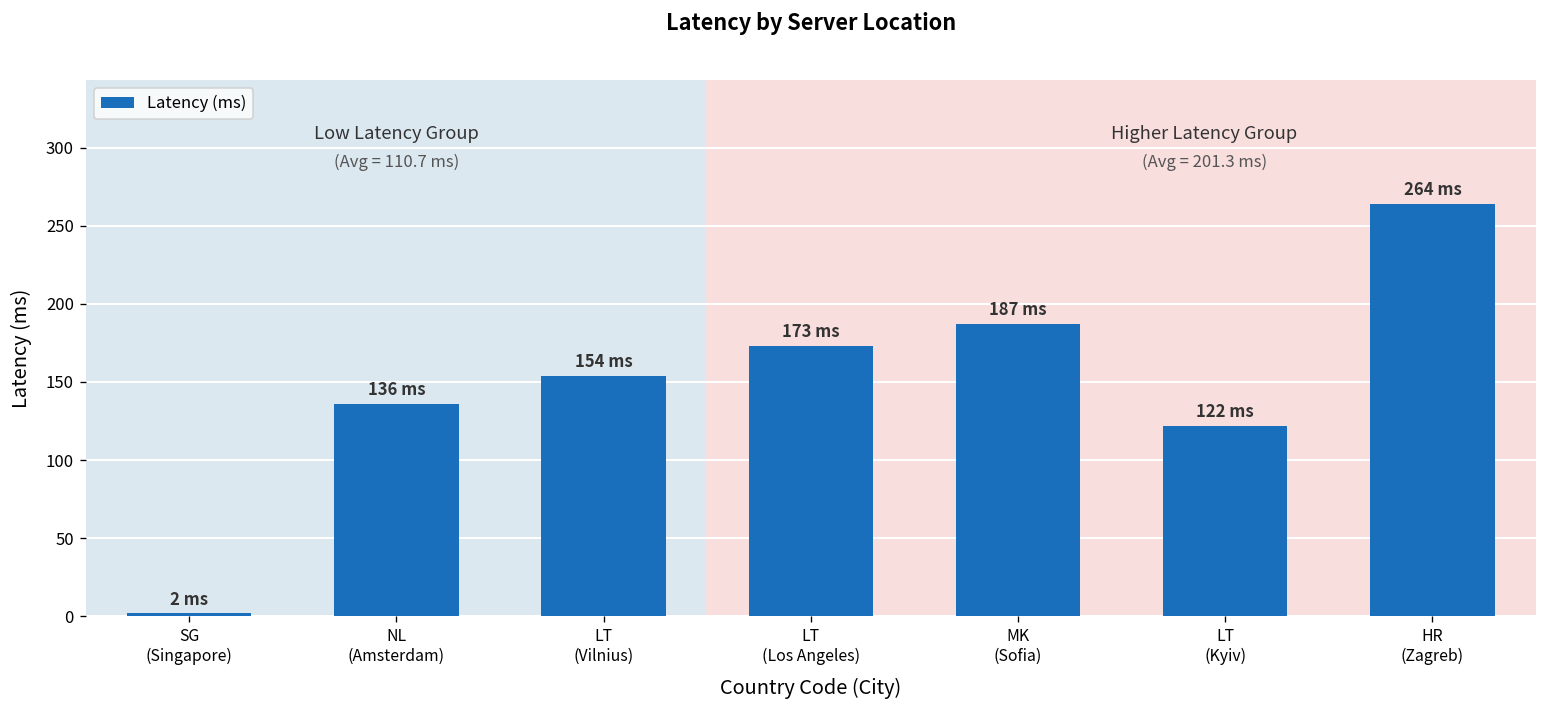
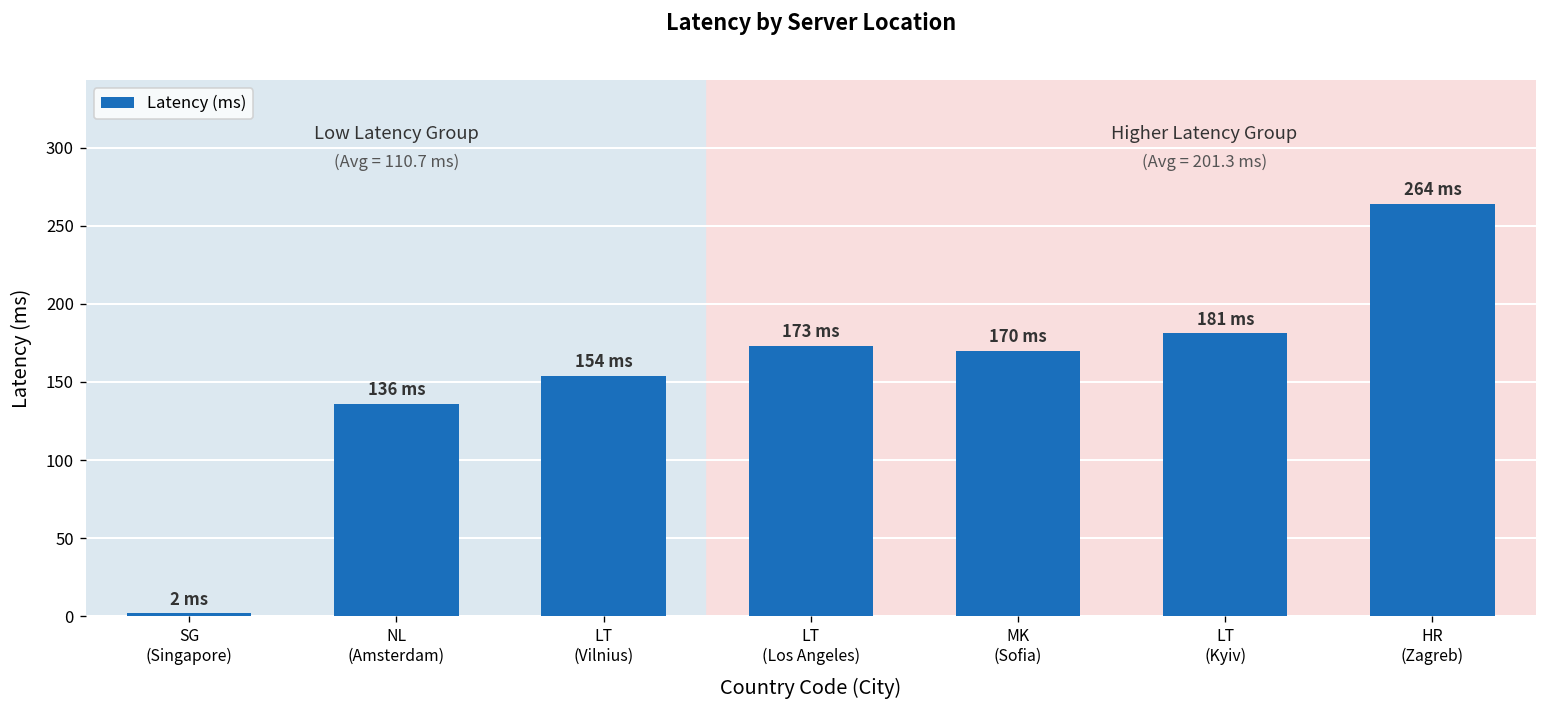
MK (Sofia): 187 -> 170
LT (Kyiv): 122 -> 181
